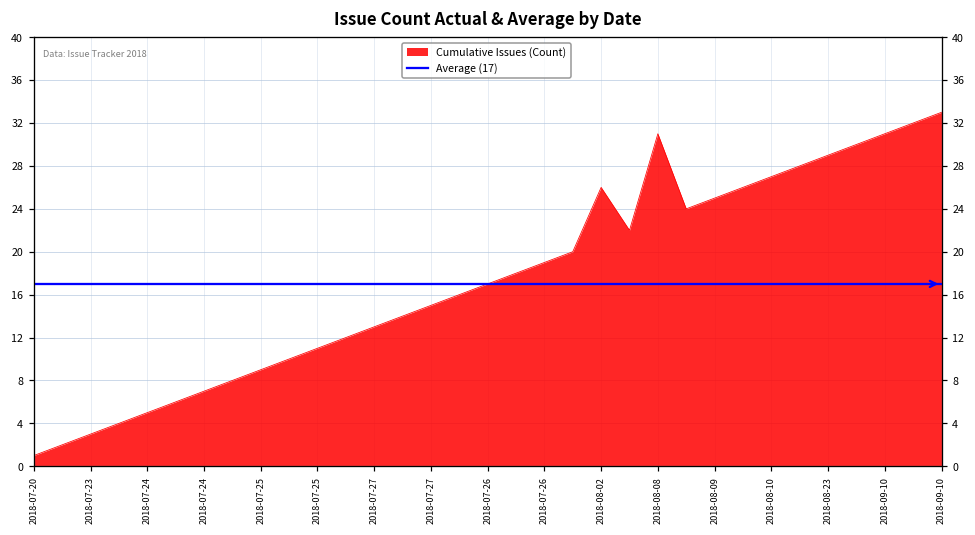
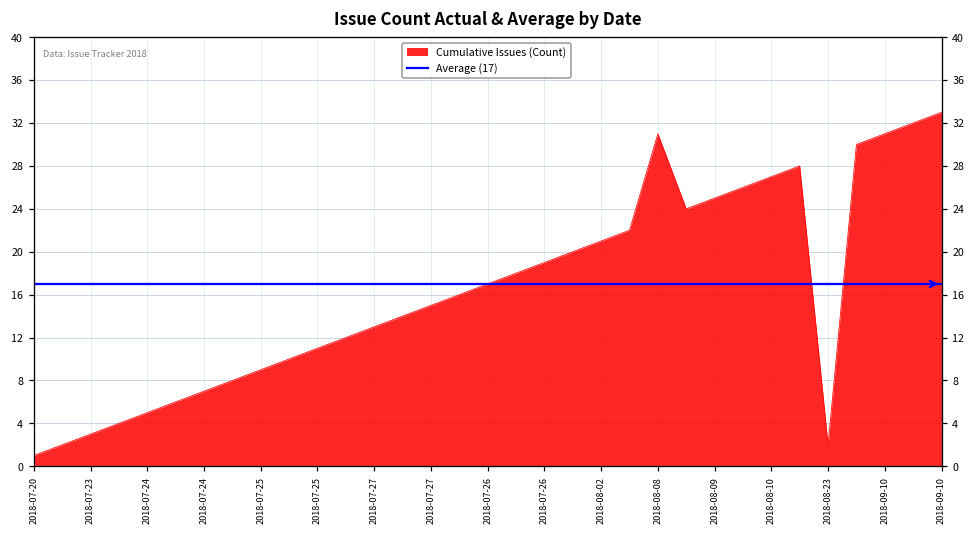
2018-08-02: 26 -> 21
2018-08-23: 29 -> 2
